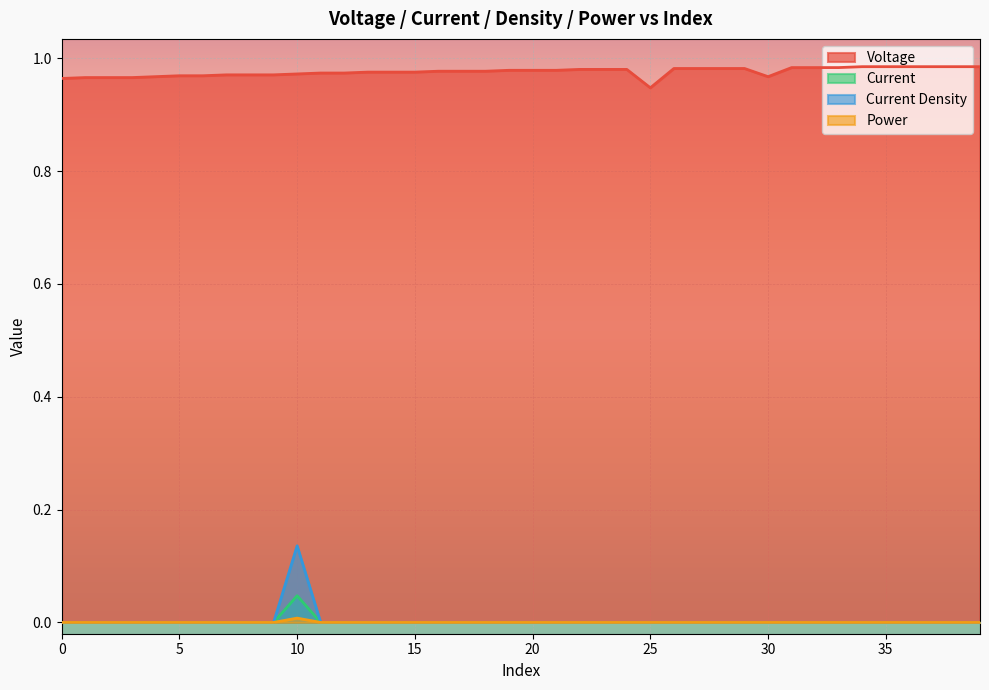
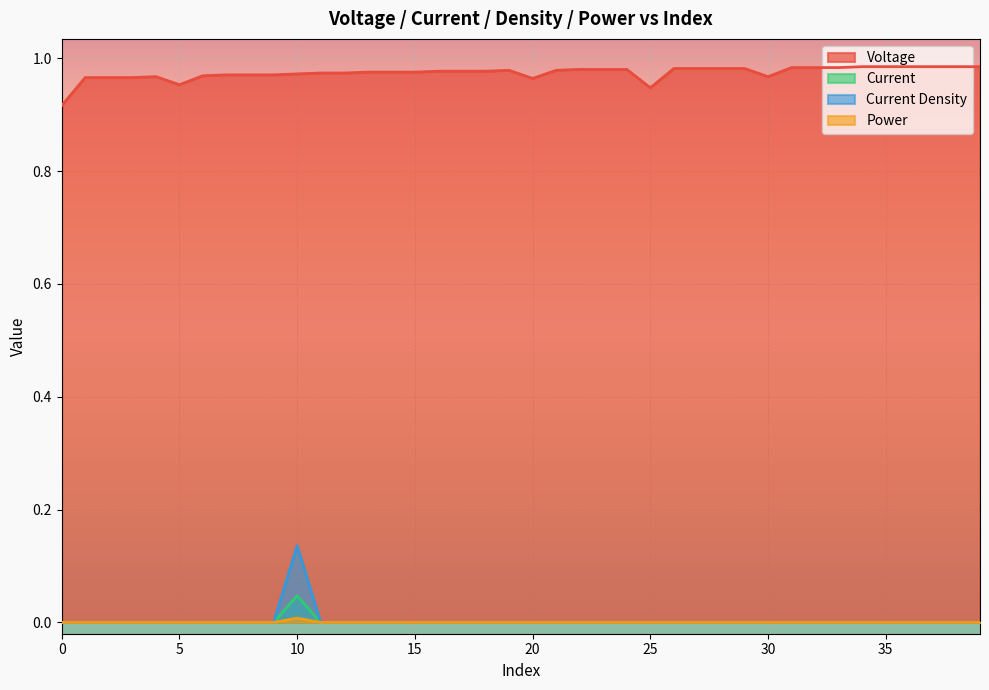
Voltage, 0: 0.96 -> 0.92
Voltage, 5: 0.97 -> 0.95
Voltage, 20: 0.98 -> 0.96
